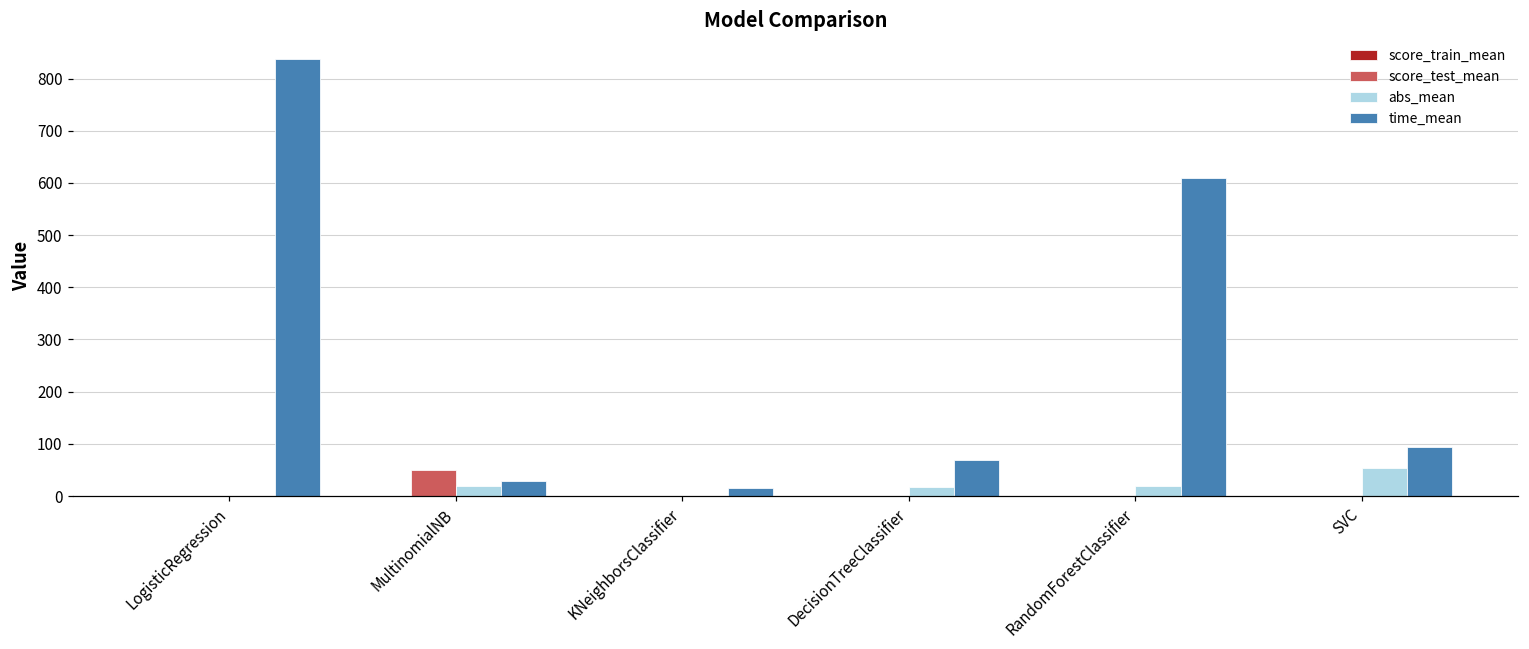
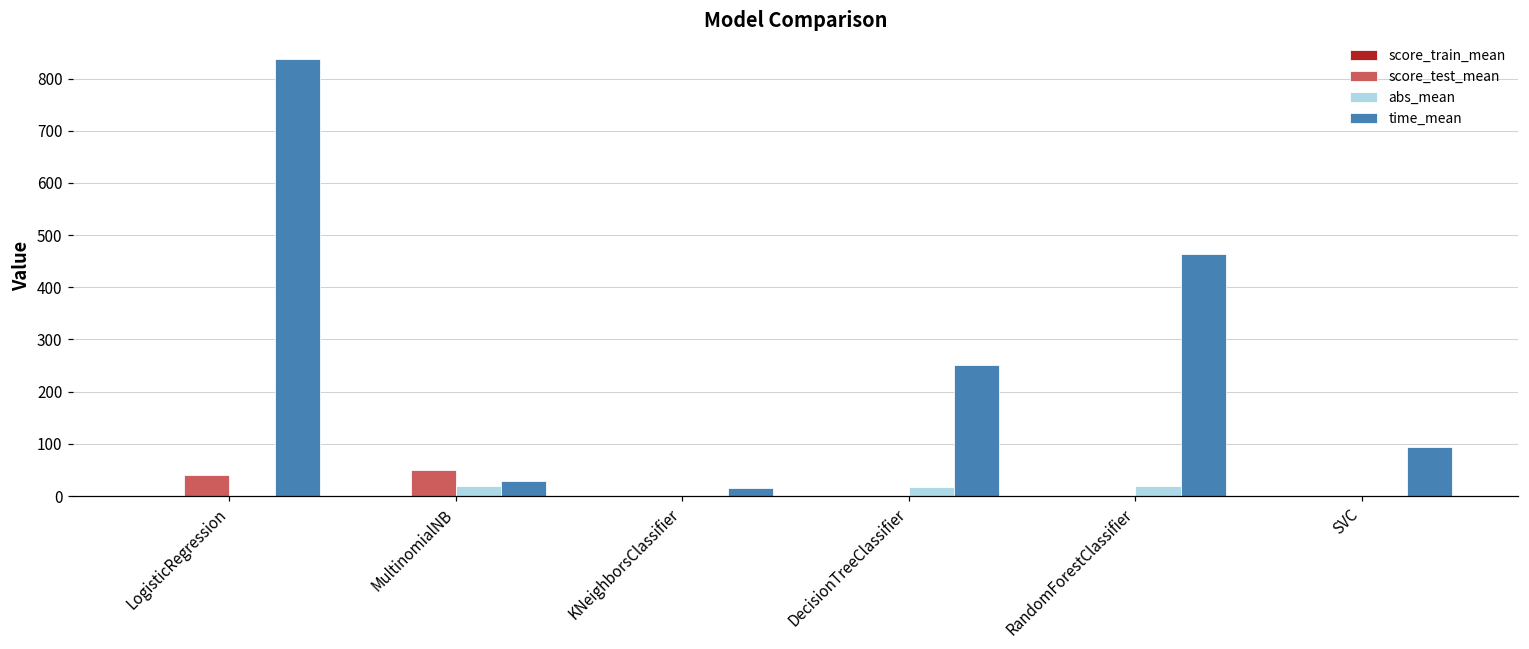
score_test_mean, LogisticRegression: 0 -> 40
time_mean, DecisionTreeClassifier: 70 -> 250
time_mean, RandomForestClassifier: 610 -> 460
abs_mean, SVC: 50 -> 0
